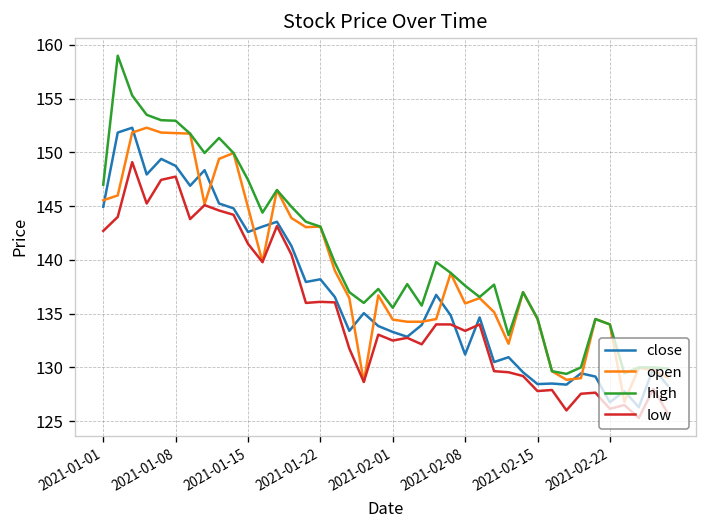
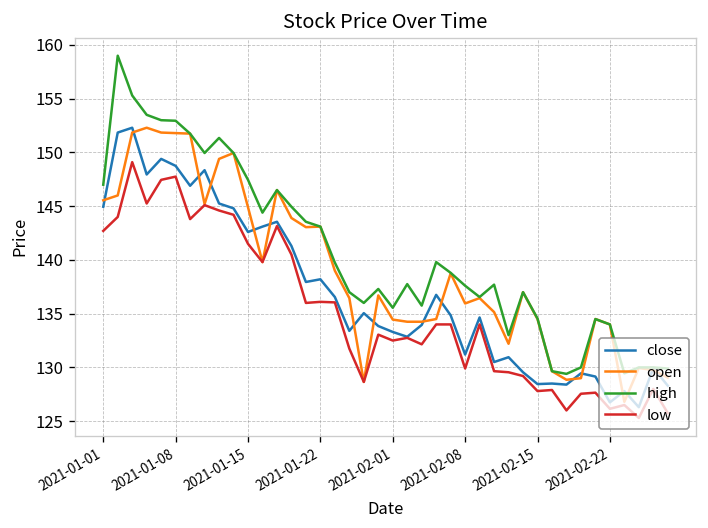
low, 2021-02-08: 133 -> 130
